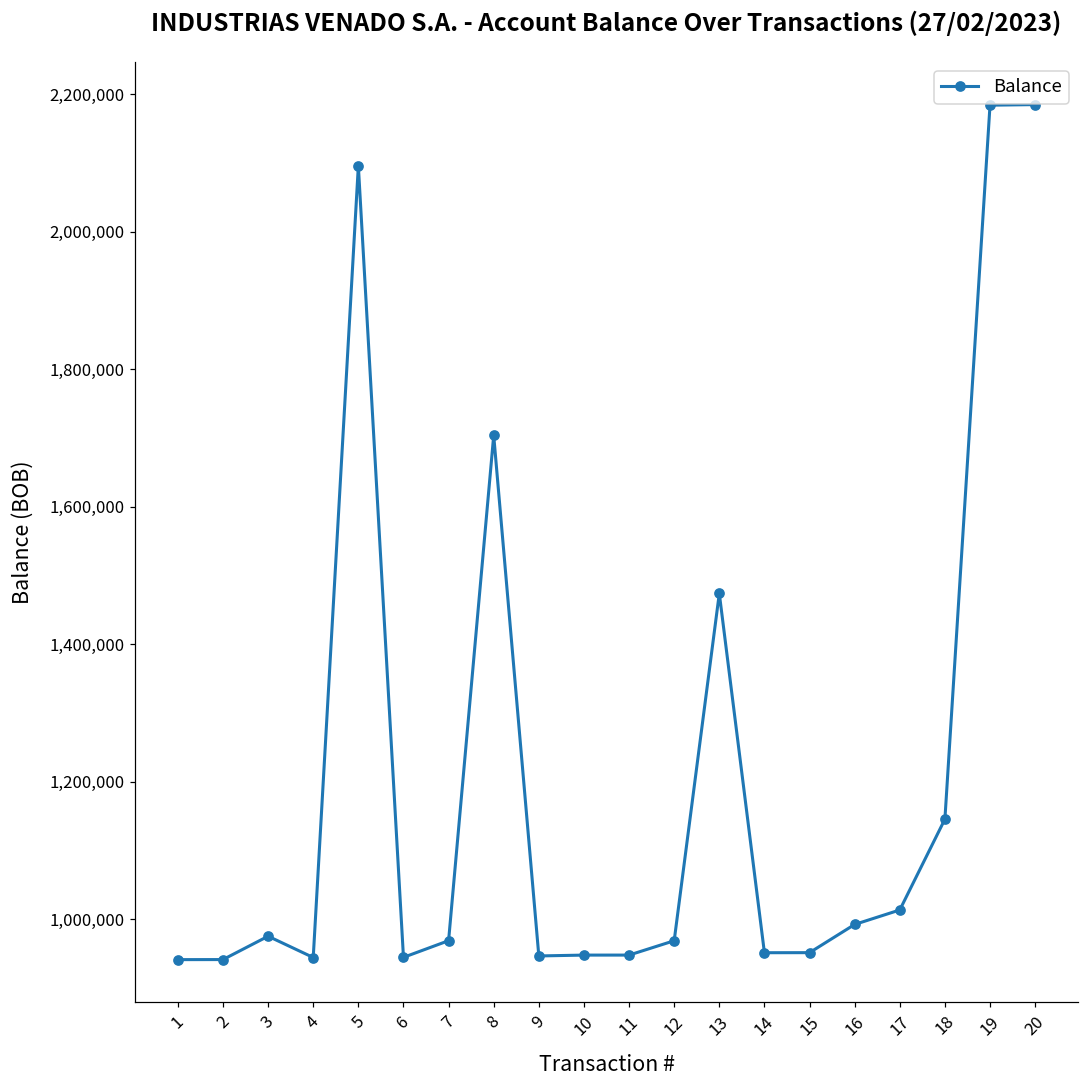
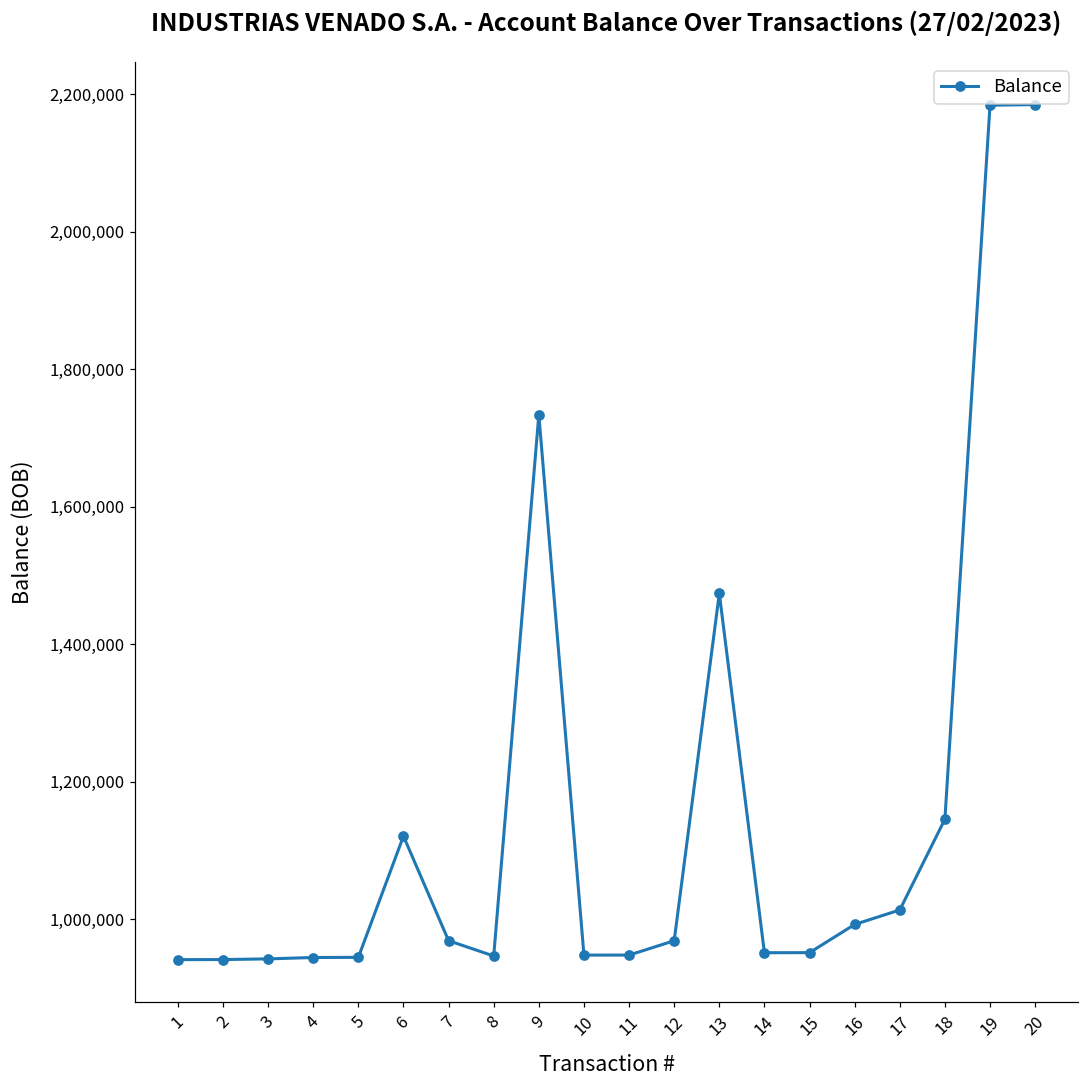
3: 980,000 -> 940,000
5: 2,100,000 -> 940,000
6: 940,000 -> 1,120,000
8: 1,700,000 -> 950,000
9: 950,000 -> 1,730,000
